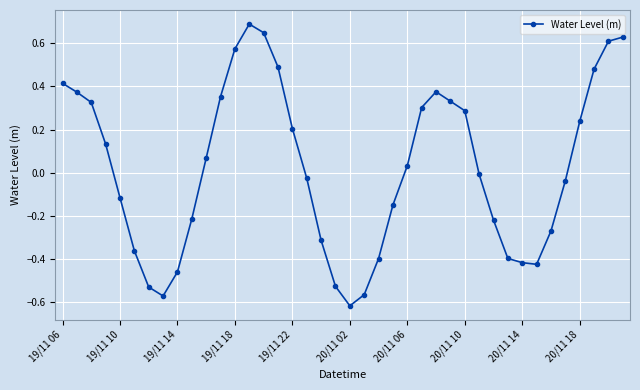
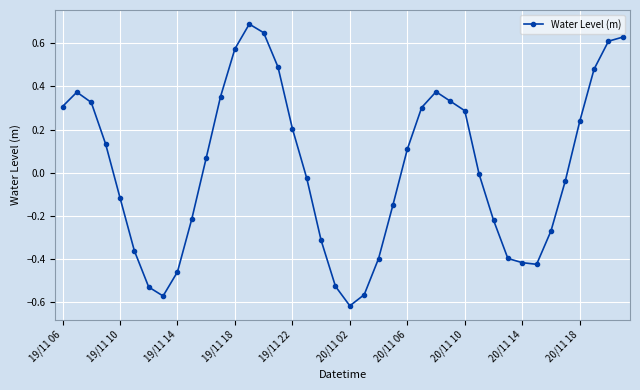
19/11 06: 0.41 -> 0.31
20/11 06: 0.03 -> 0.11
